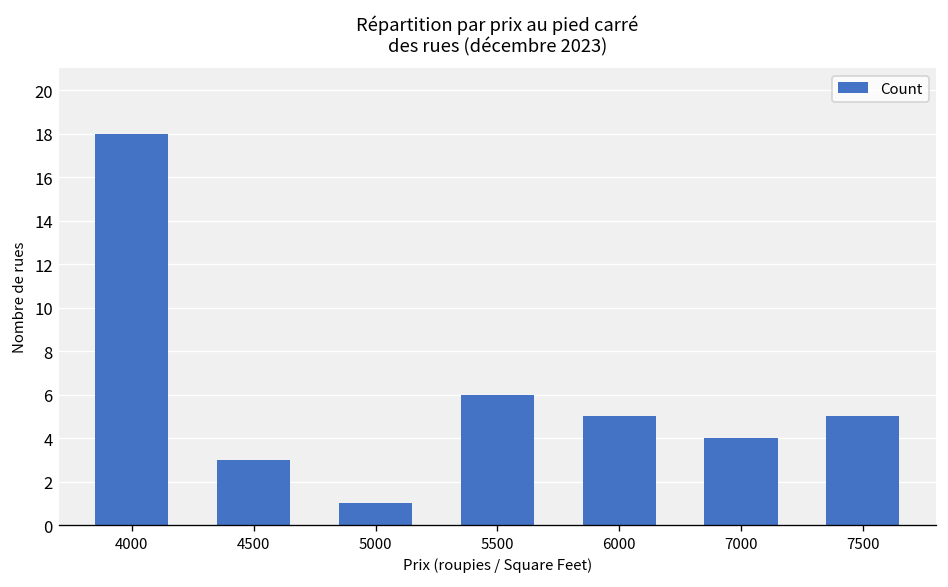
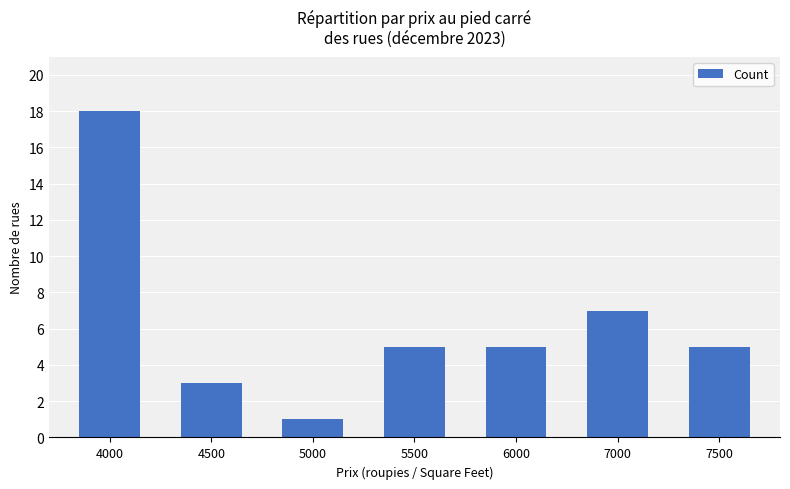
5500: 6 -> 5
7000: 4 -> 7
